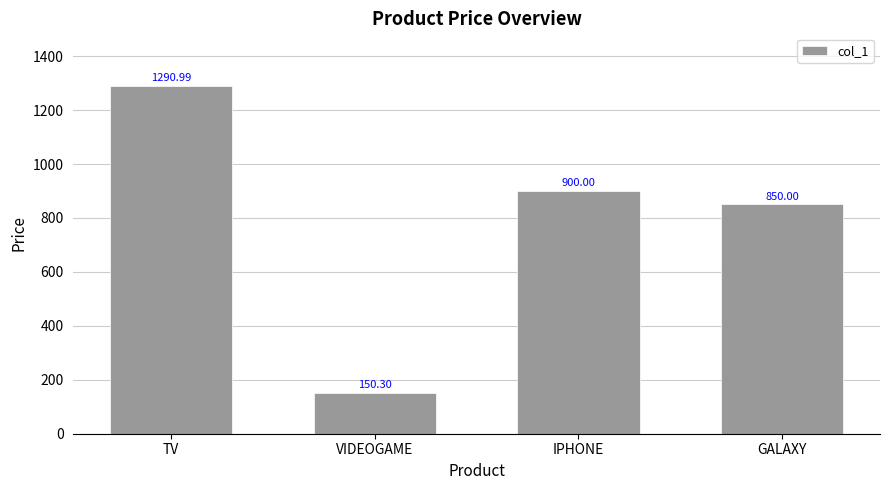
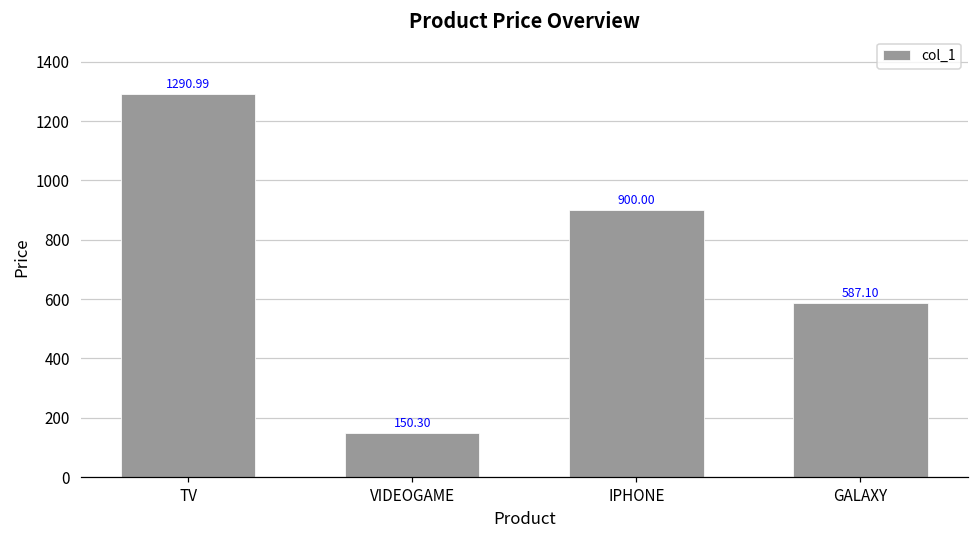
GALAXY: 850.00 -> 587.10
